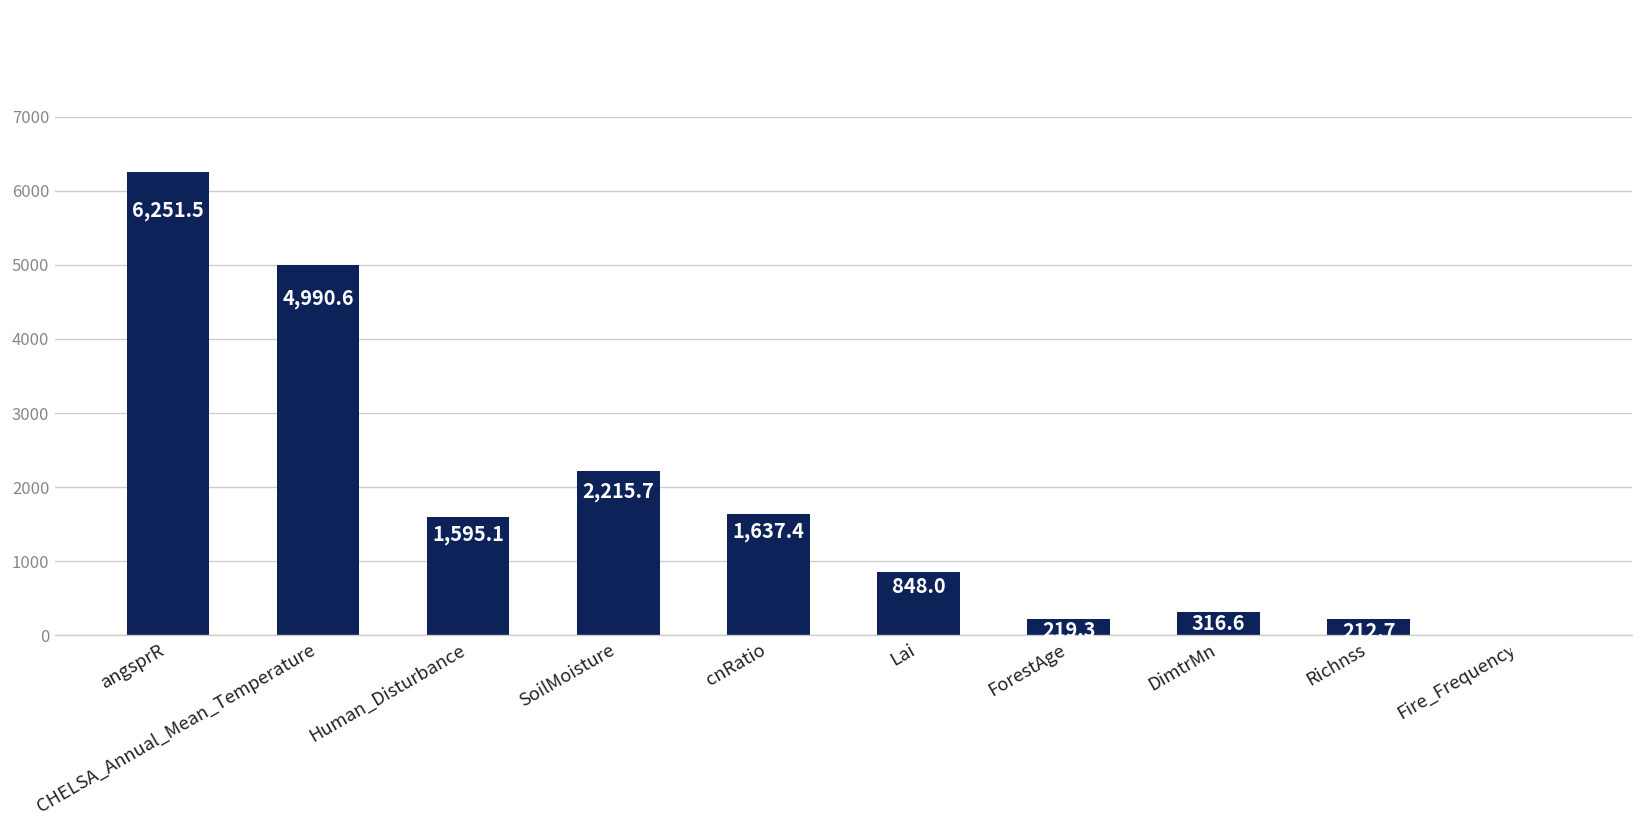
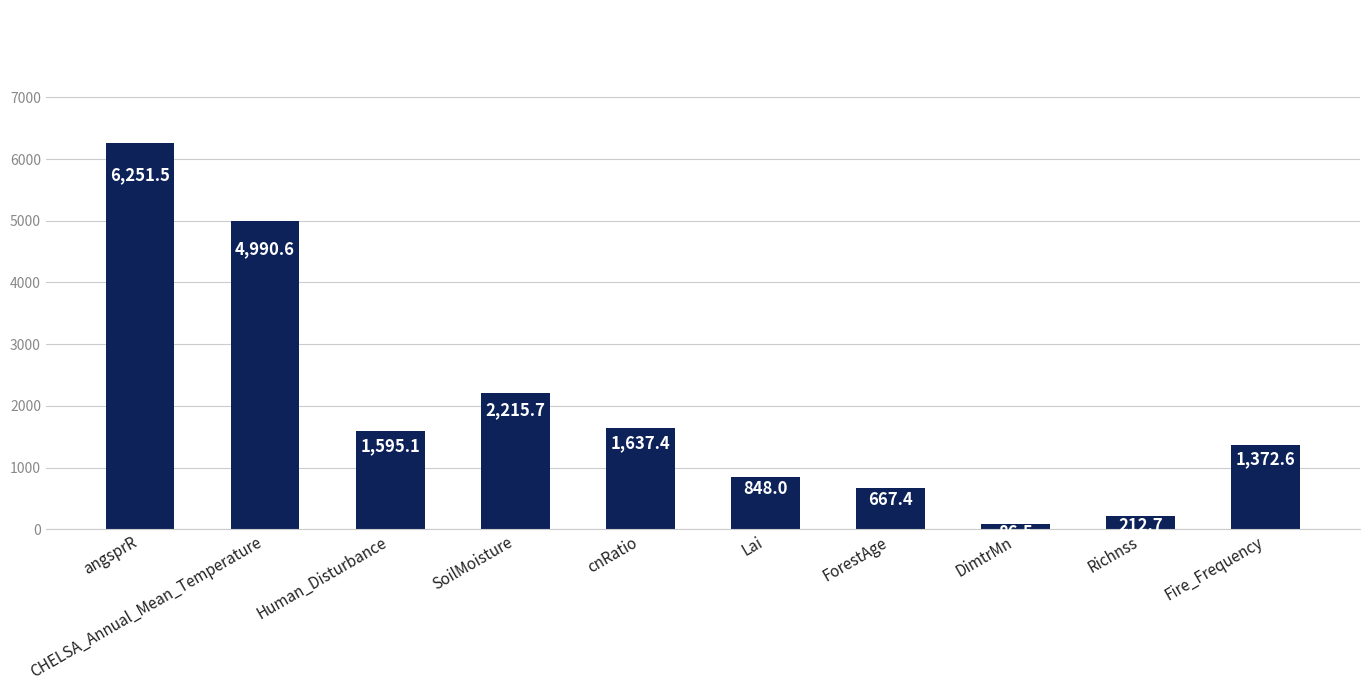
ForestAge: 219.3 -> 667.4
DimtrMn: 300 -> 100
Fire_Frequency: 0 -> 1400
